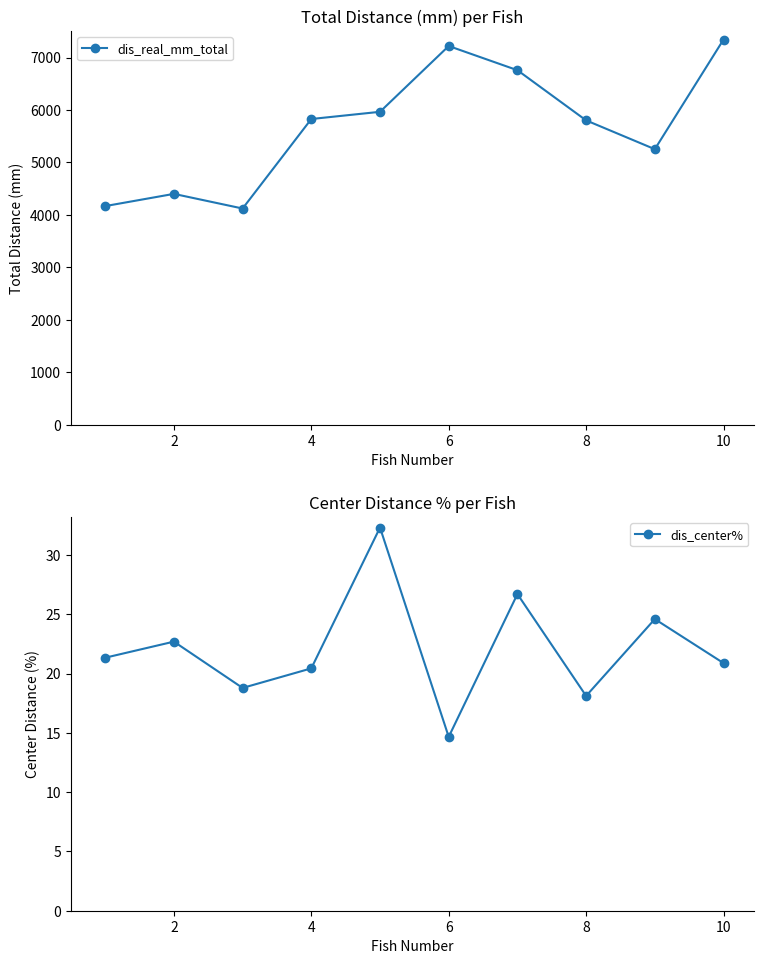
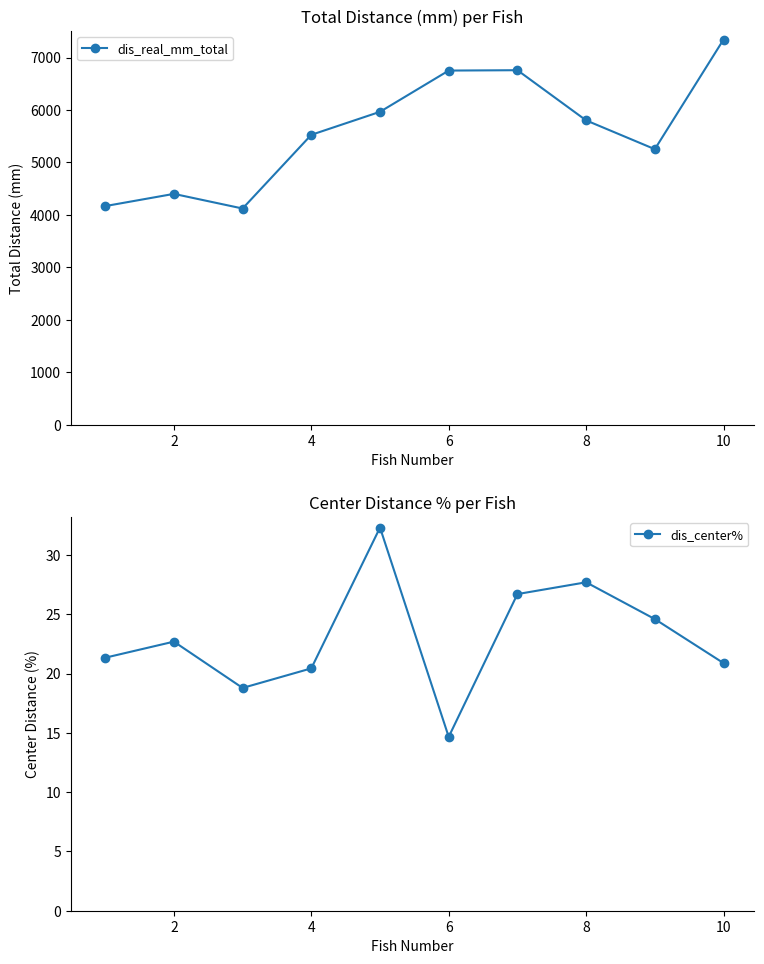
Total Distance (mm) per Fish, 4: 5800 -> 5500
Total Distance (mm) per Fish, 6: 7200 -> 6800
Center Distance % per Fish, 8: 18.1 -> 27.7
